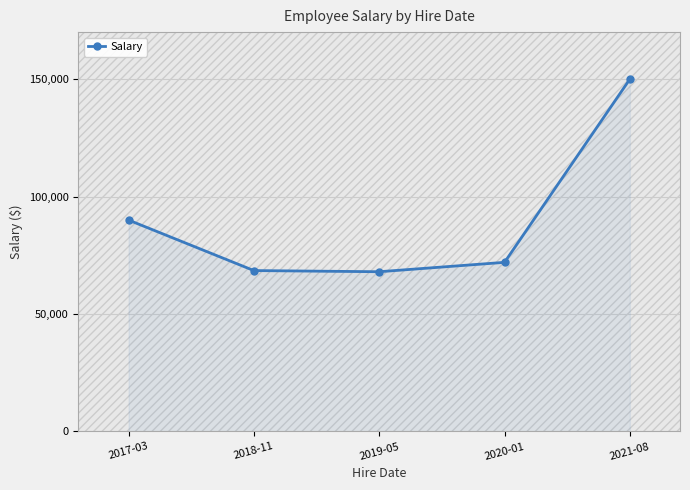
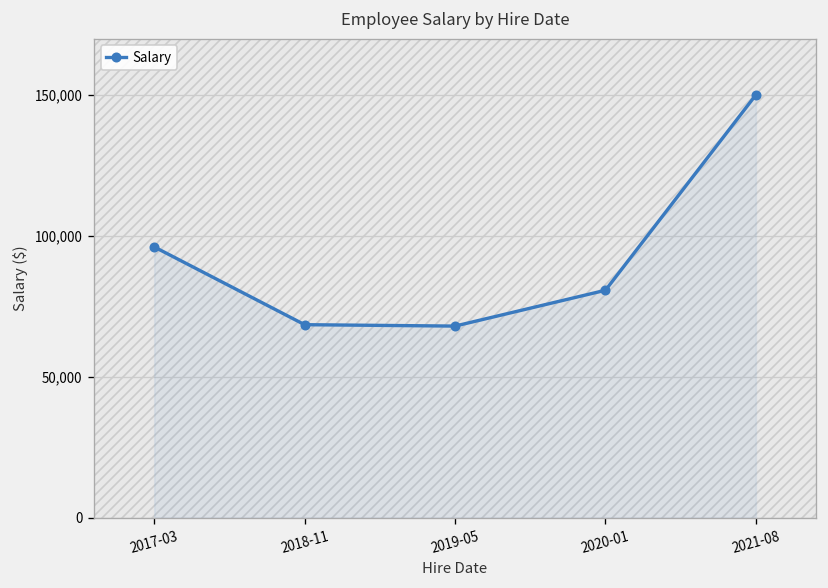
2017-03: 90,000 -> 96,000
2020-01: 72,000 -> 81,000
